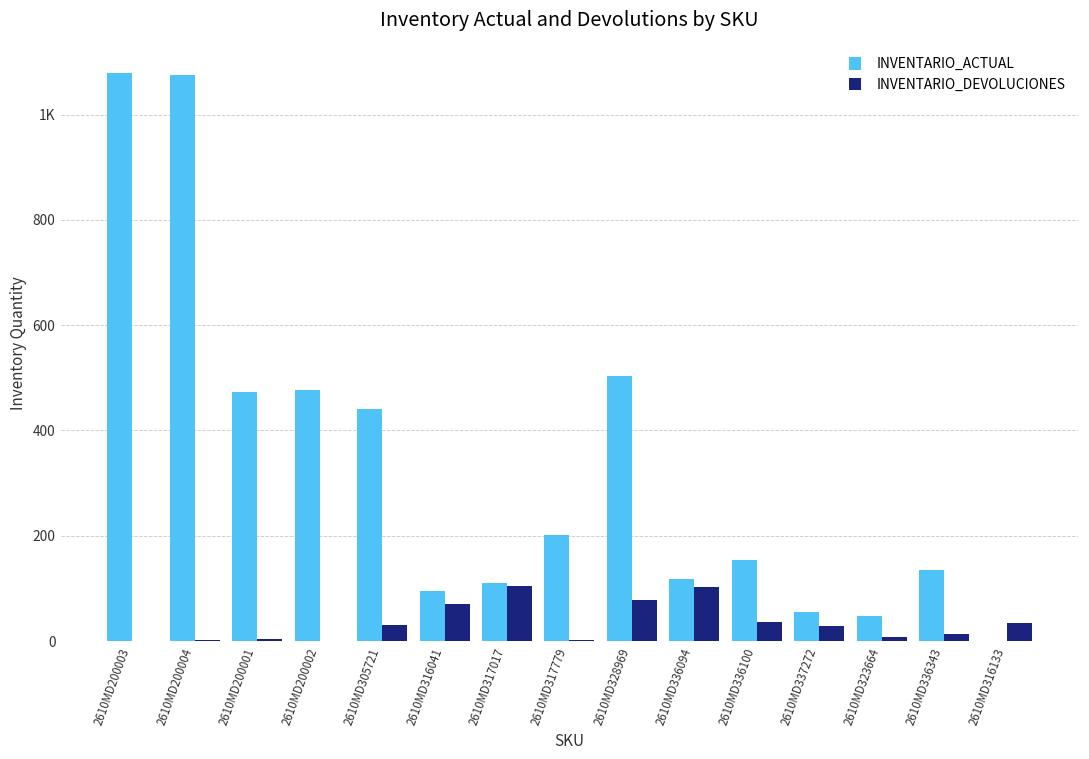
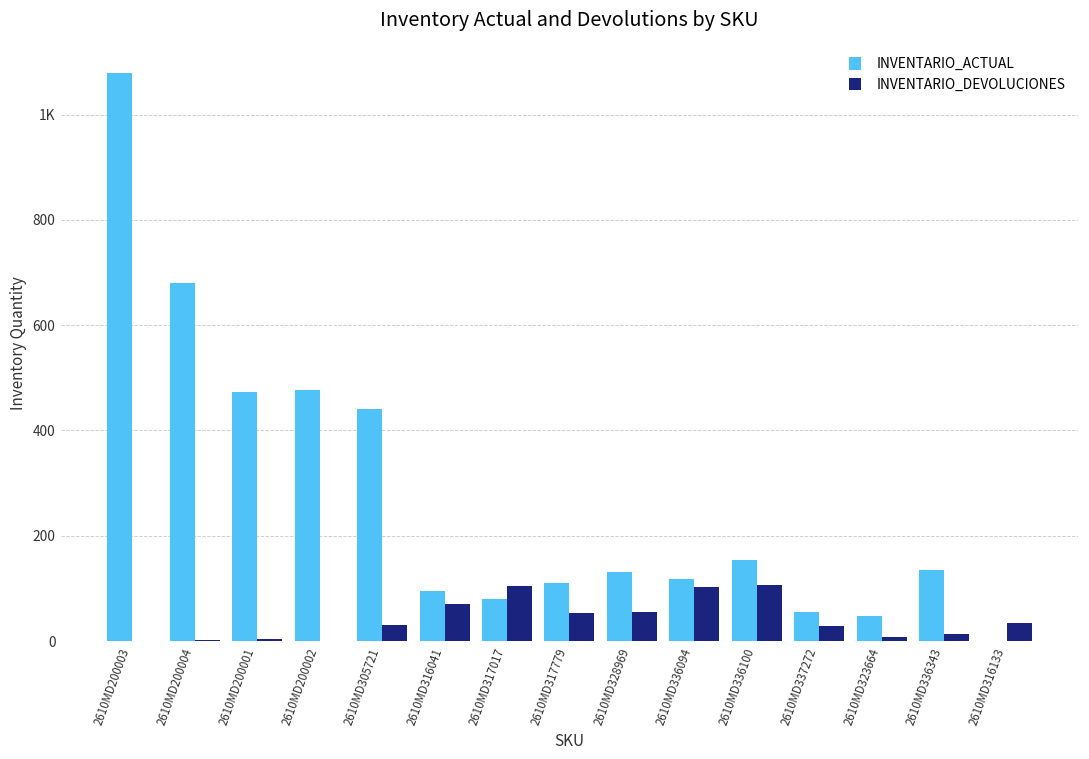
INVENTARIO_ACTUAL, 2610MD200004: 1080 -> 680
INVENTARIO_ACTUAL, 2610MD317017: 110 -> 80
INVENTARIO_ACTUAL, 2610MD317779: 200 -> 110
INVENTARIO_DEVOLUCIONES, 2610MD317779: 0 -> 50
INVENTARIO_ACTUAL, 2610MD328969: 500 -> 130
INVENTARIO_DEVOLUCIONES, 2610MD328969: 80 -> 60
INVENTARIO_DEVOLUCIONES, 2610MD336100: 40 -> 110
